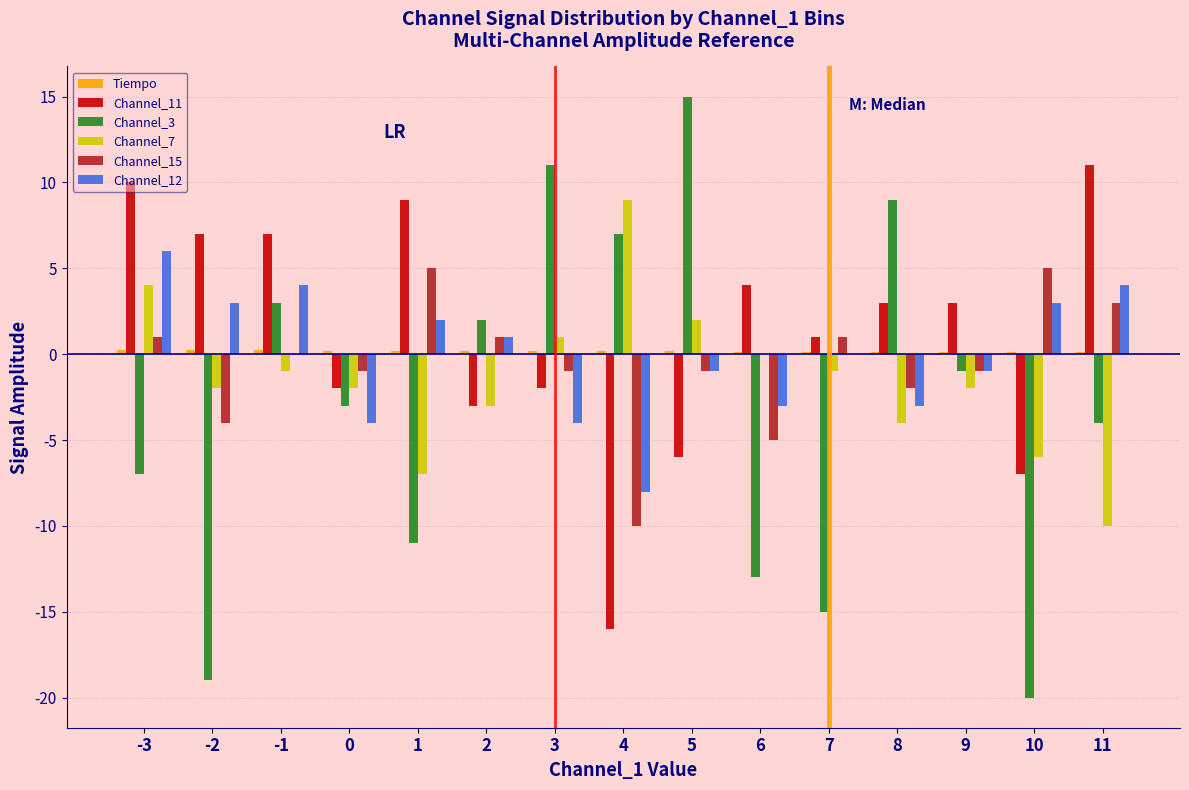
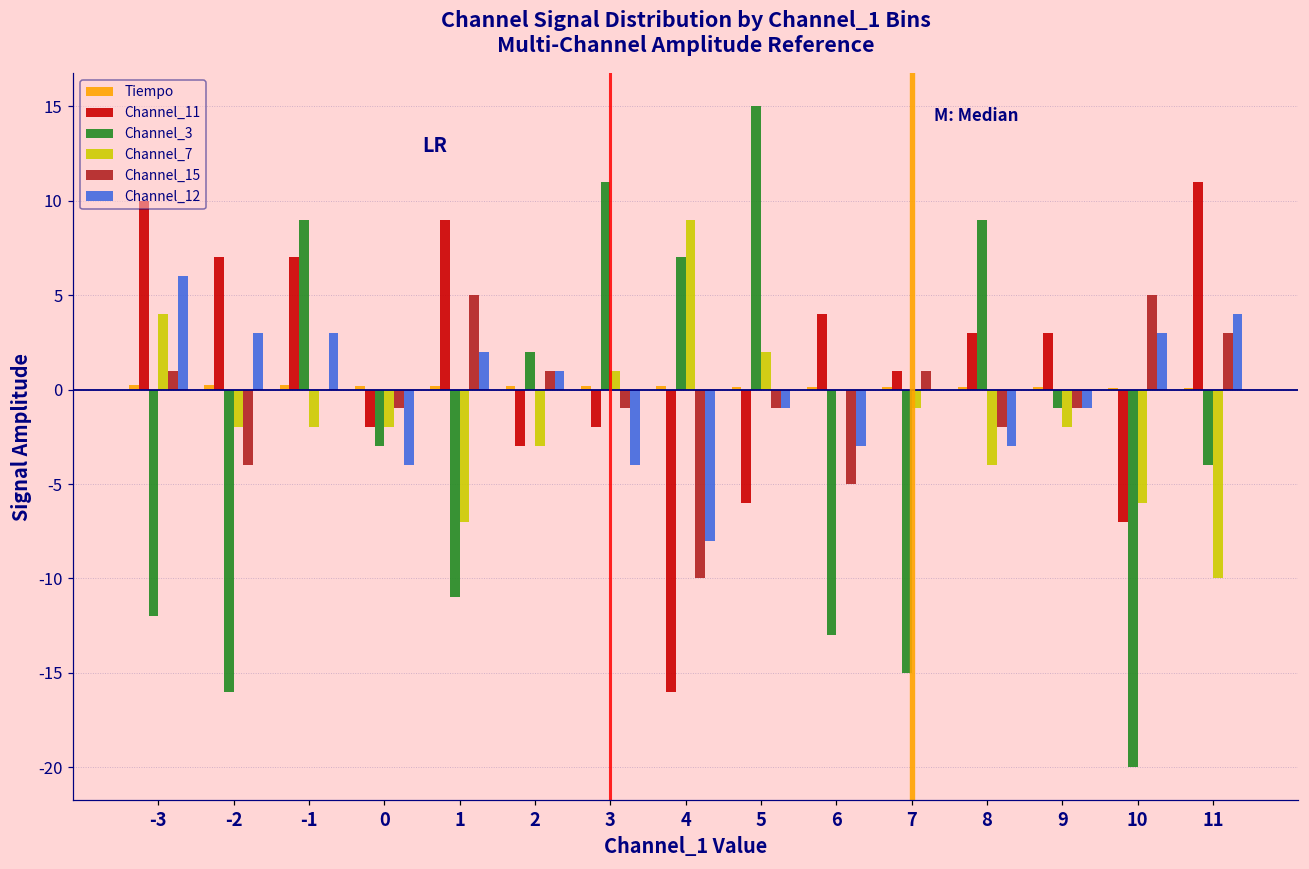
Channel_3, -3: -7 -> -12
Channel_3, -2: -19 -> -16
Channel_3, -1: 3 -> 9
Channel_7, -1: -1 -> -2
Channel_12, -1: 4 -> 3
